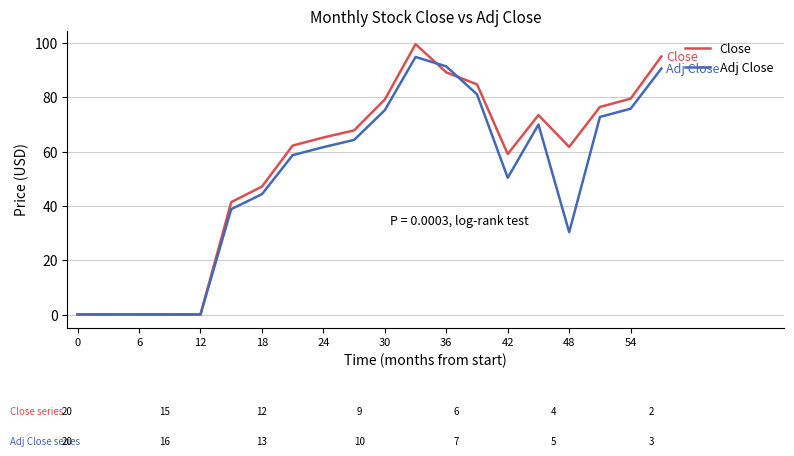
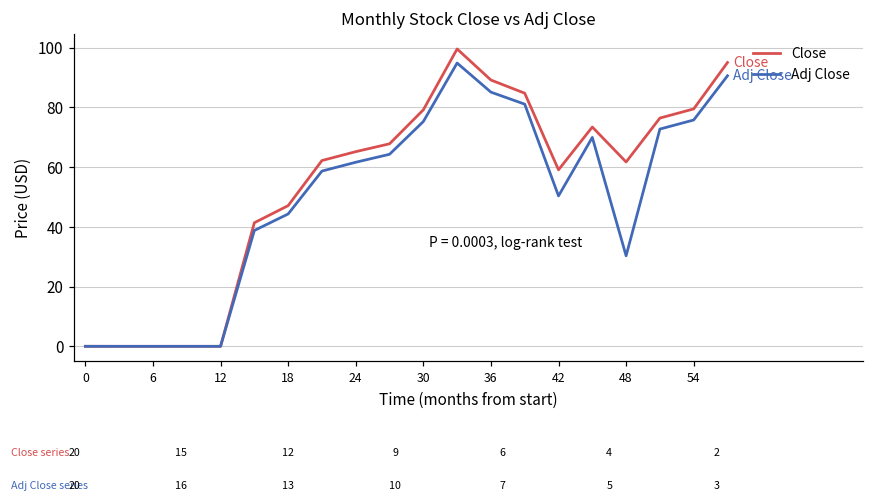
Adj Close, 36: 91 -> 85
